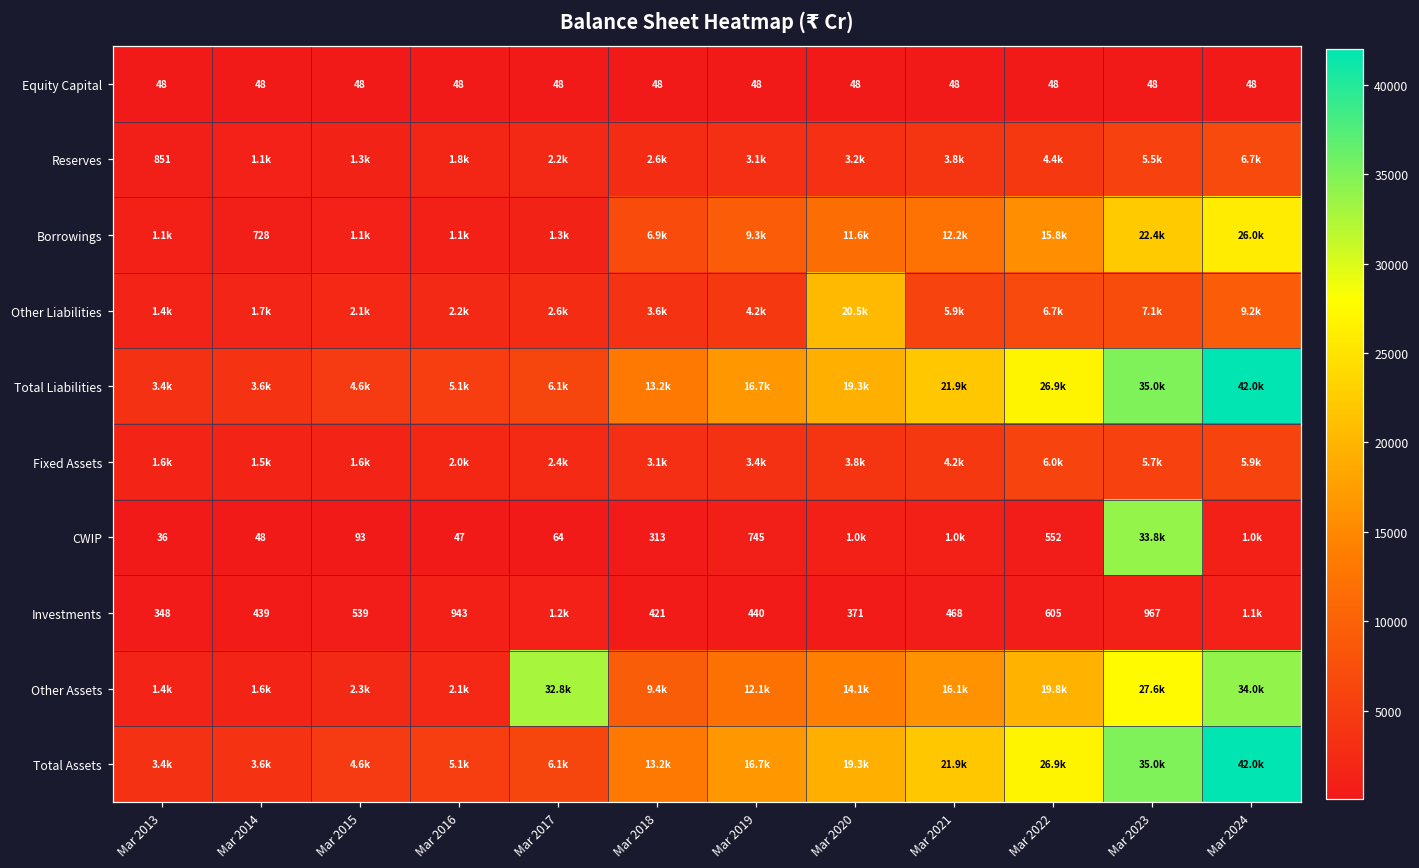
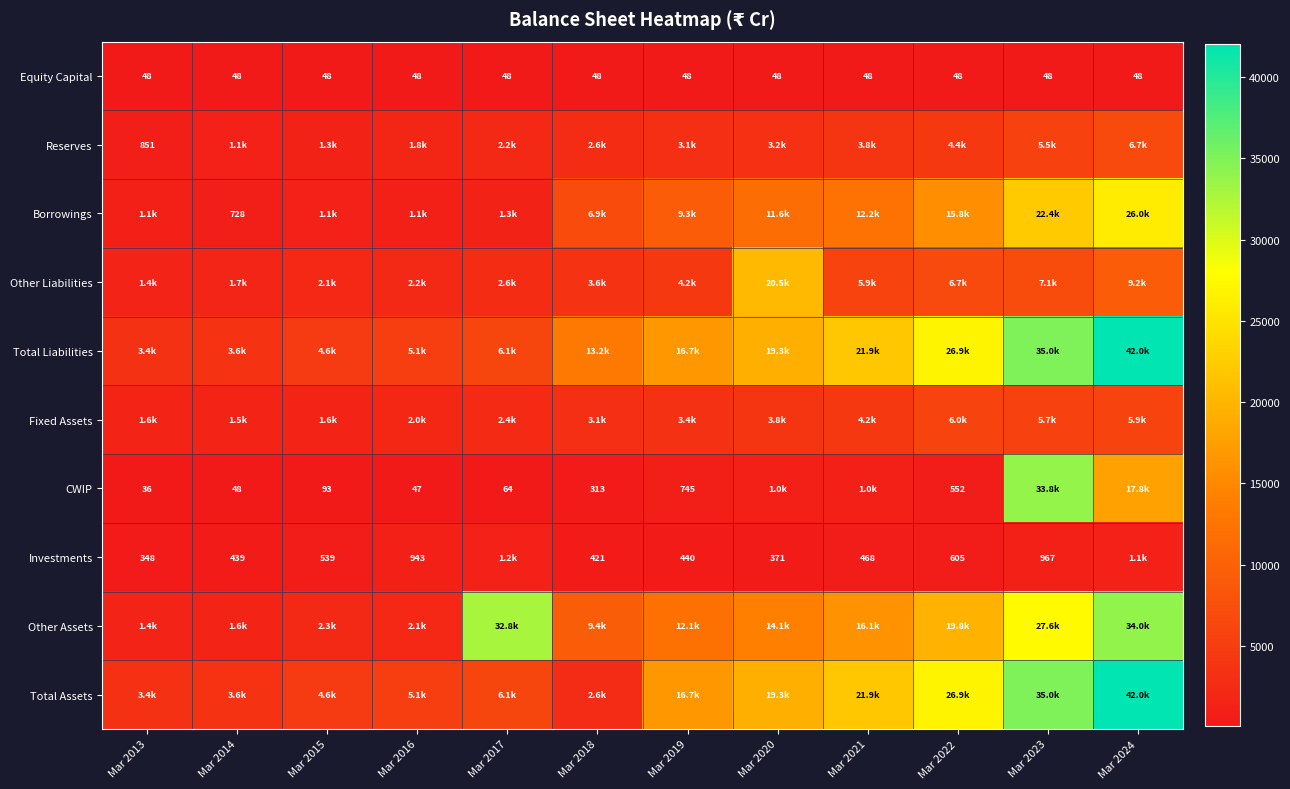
CWIP, Mar 2024: 1.0k -> 17.8k
Total Assets, Mar 2018: 13.2k -> 2.6k
